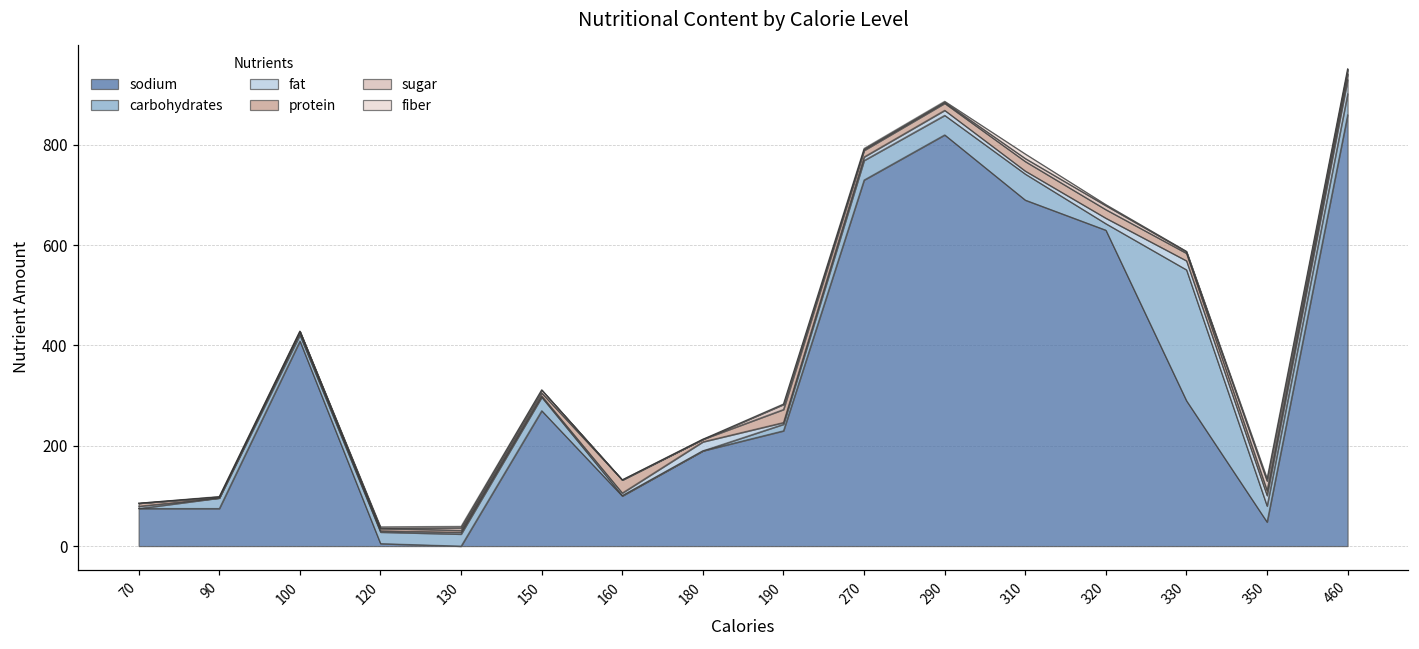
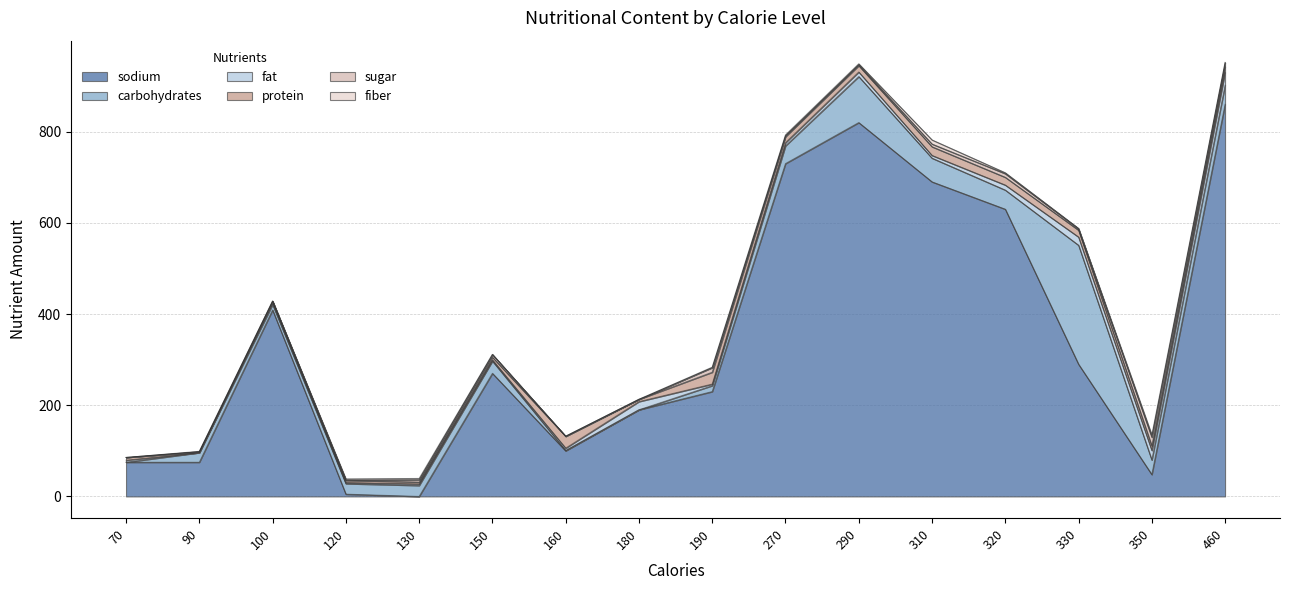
carbohydrates, 290: 40 -> 100
carbohydrates, 320: 10 -> 40
